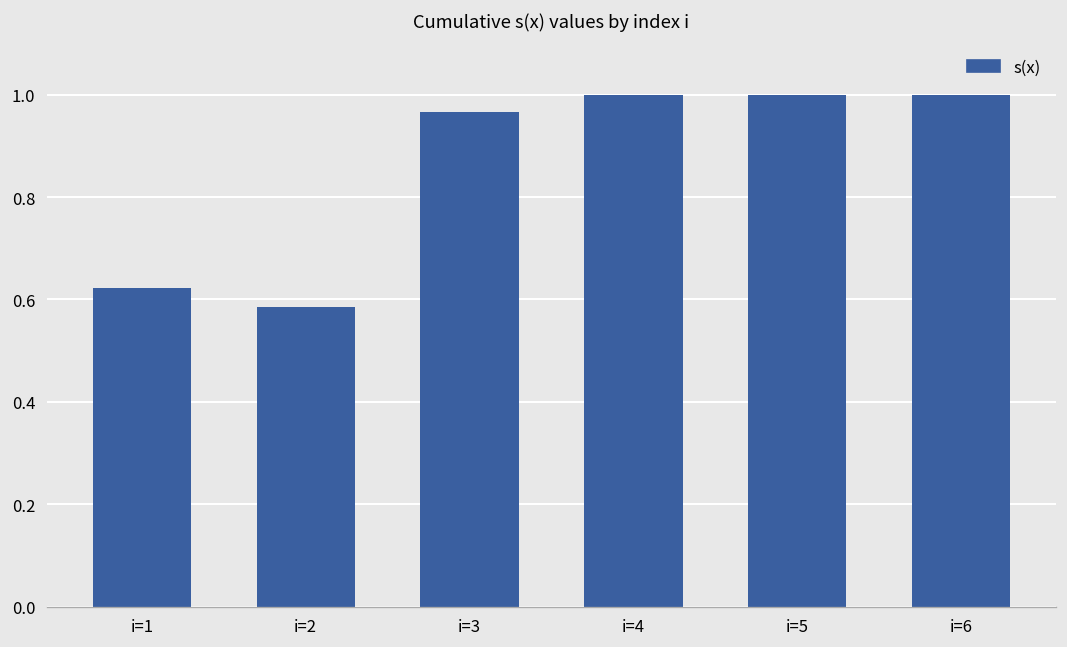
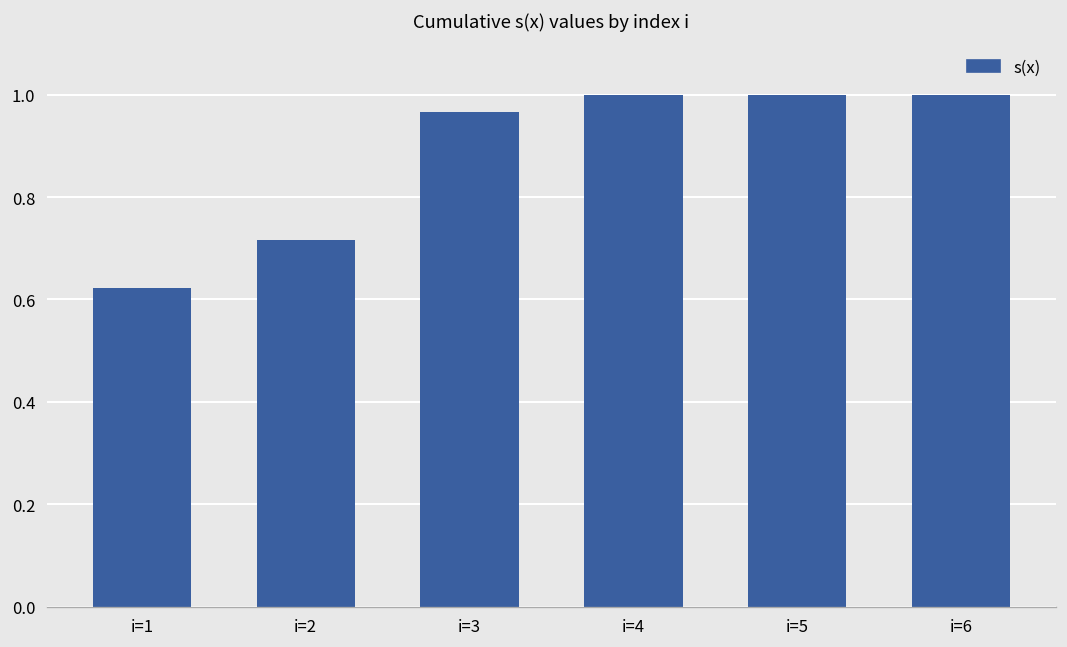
i=2: 0.59 -> 0.72
